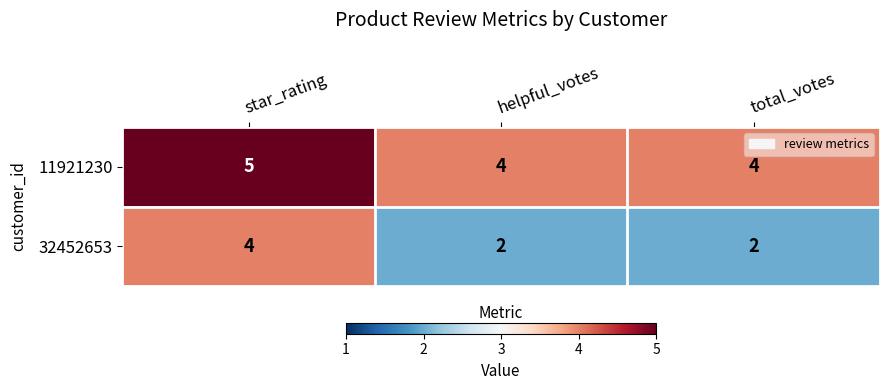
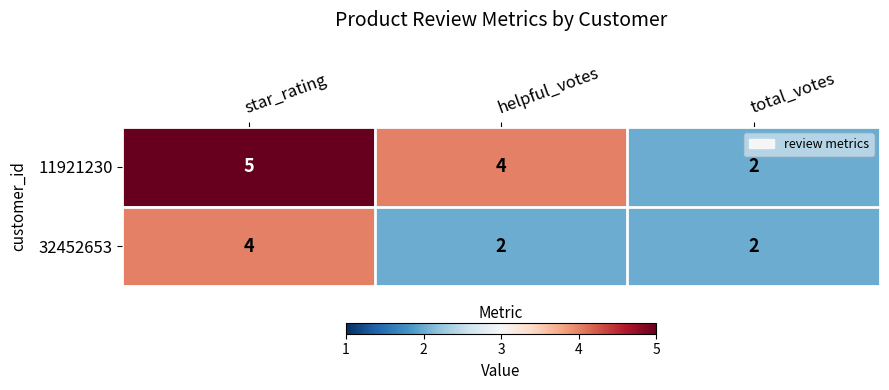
11921230, total_votes: 4 -> 2
